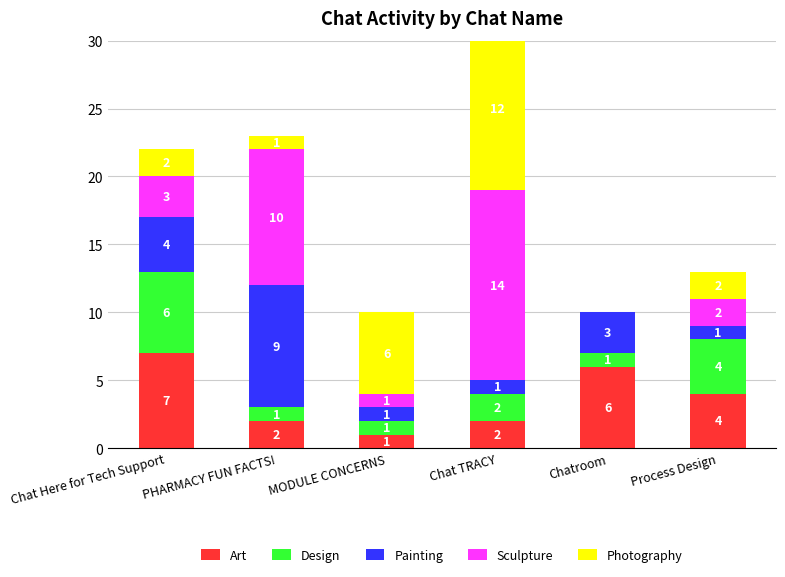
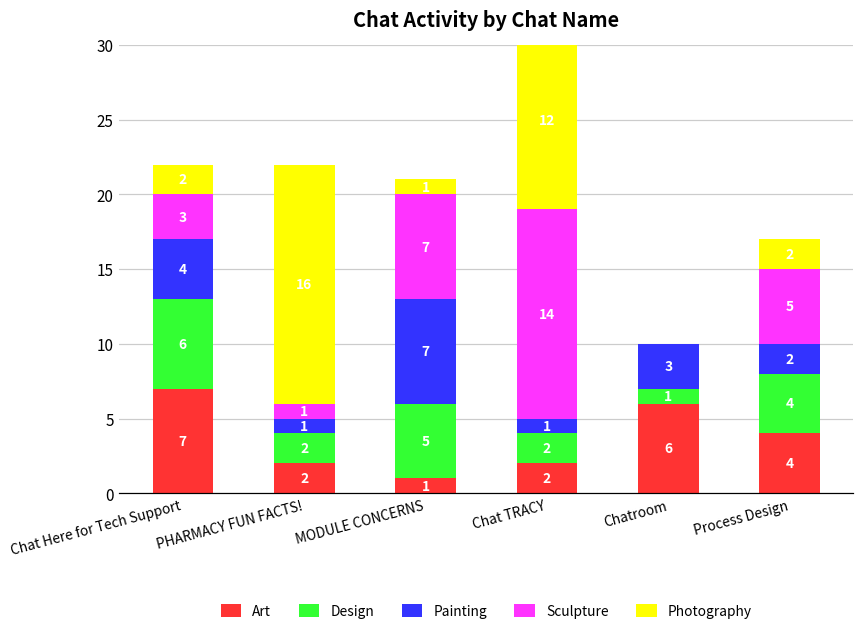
Design, PHARMACY FUN FACTS!: 1 -> 2
Painting, PHARMACY FUN FACTS!: 9 -> 1
Sculpture, PHARMACY FUN FACTS!: 10 -> 1
Photography, PHARMACY FUN FACTS!: 1 -> 16
Design, MODULE CONCERNS: 1 -> 5
Painting, MODULE CONCERNS: 1 -> 7
Sculpture, MODULE CONCERNS: 1 -> 7
Photography, MODULE CONCERNS: 6 -> 1
Painting, Process Design: 1 -> 2
Sculpture, Process Design: 2 -> 5
